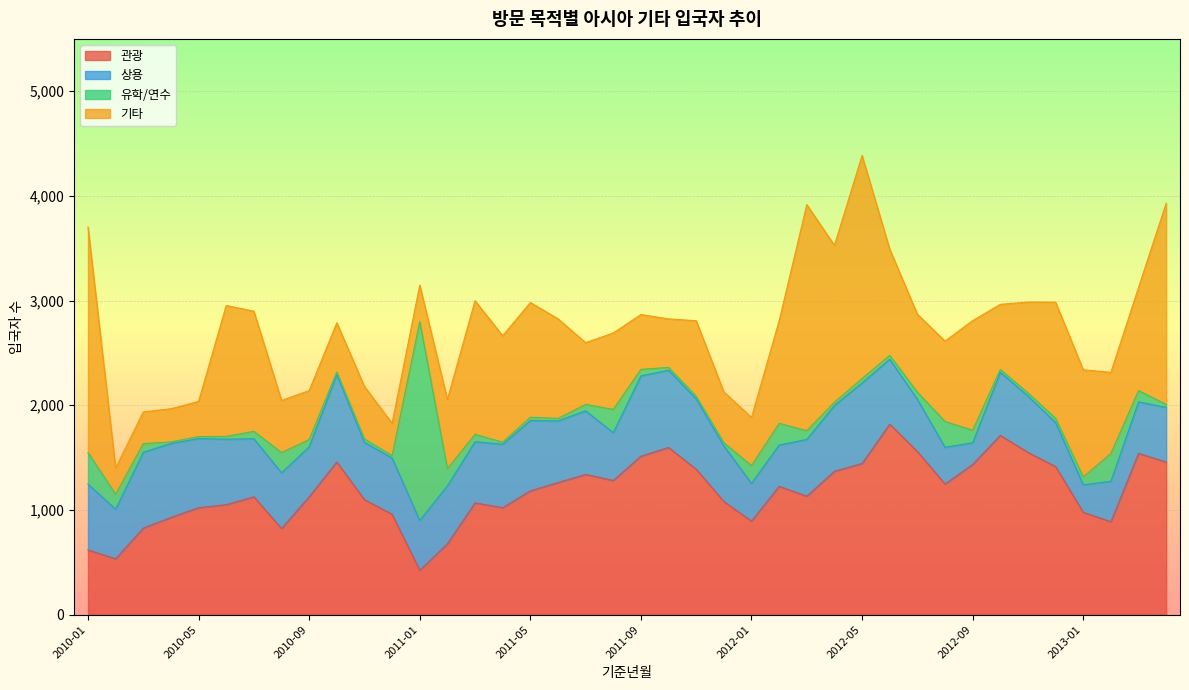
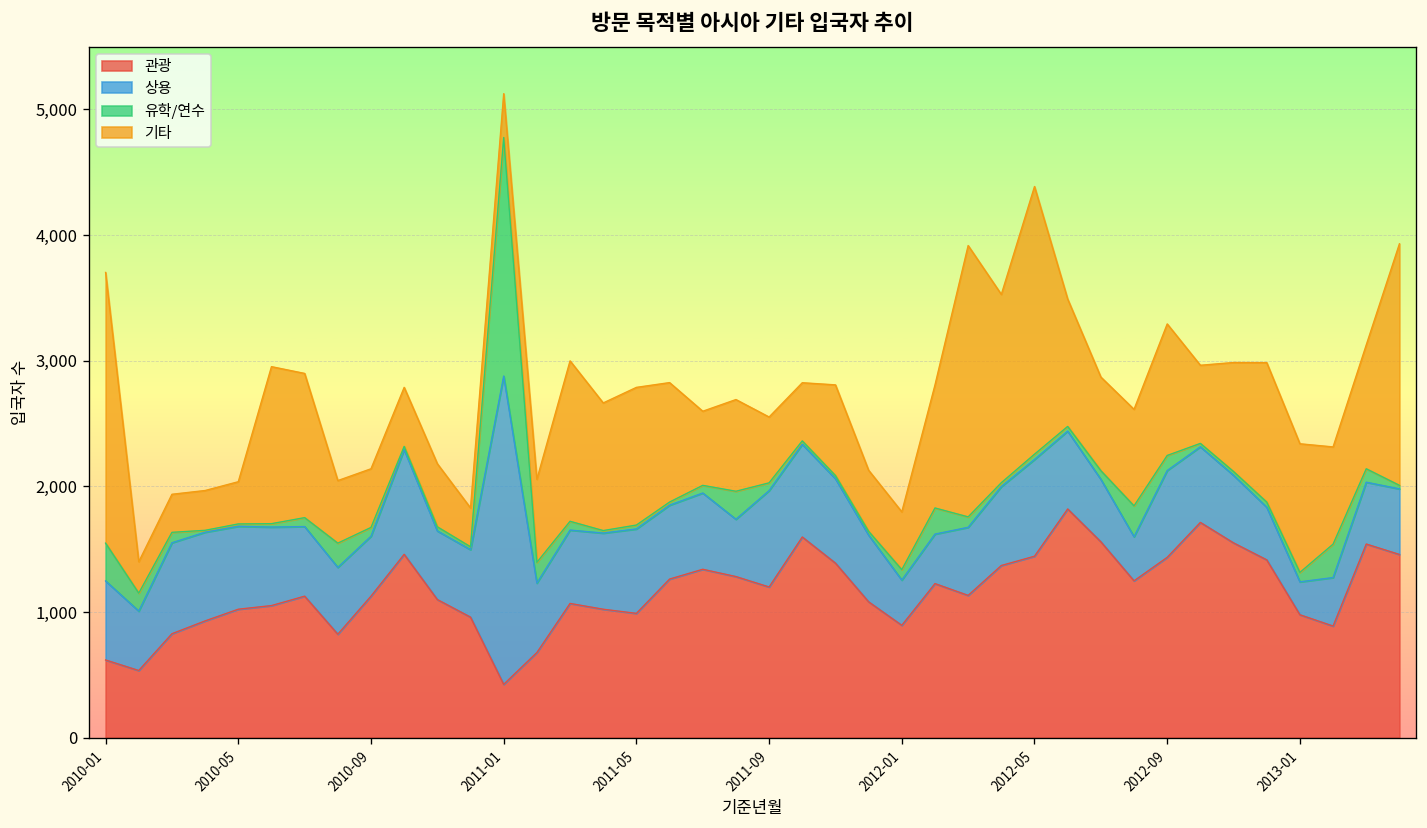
상용, 2011-01: 480 -> 2,450
관광, 2011-05: 1,180 -> 990
관광, 2011-09: 1,510 -> 1,200
유학/연수, 2012-01: 170 -> 80
상용, 2012-09: 210 -> 690
